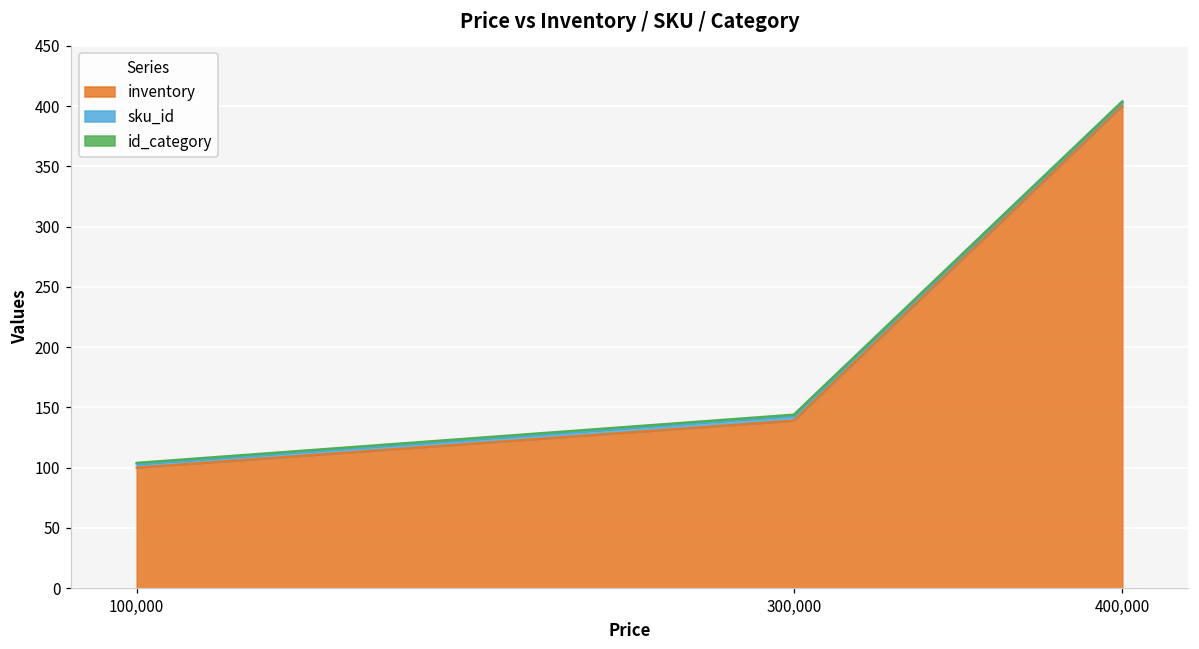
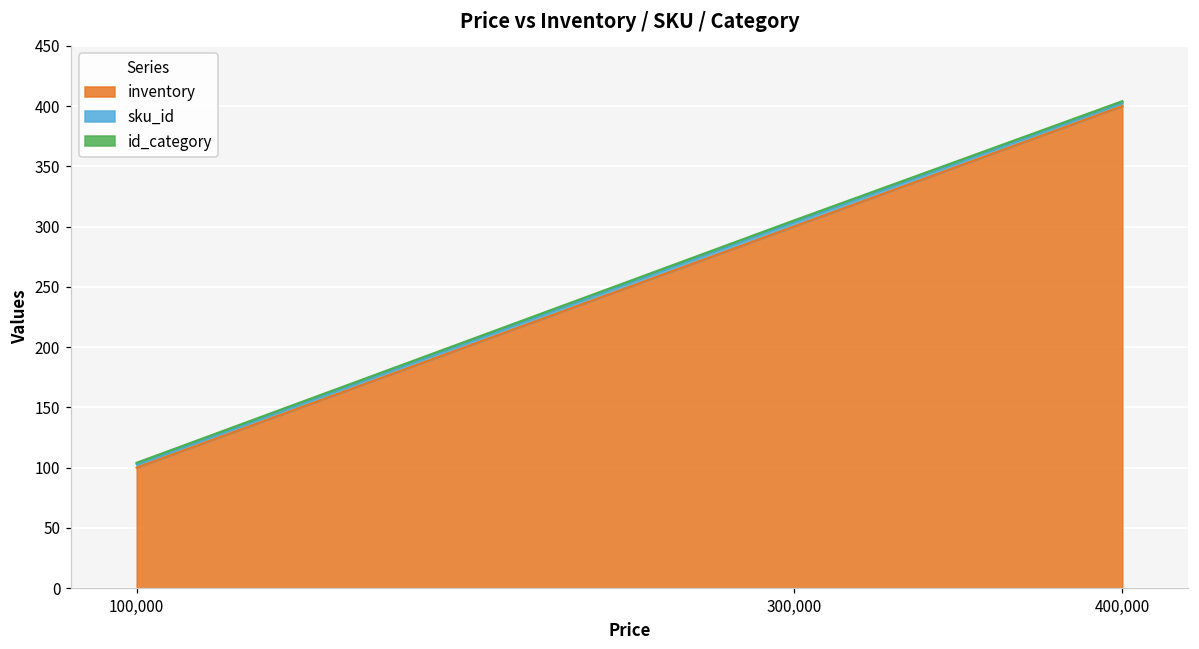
inventory, 300,000: 139 -> 300
